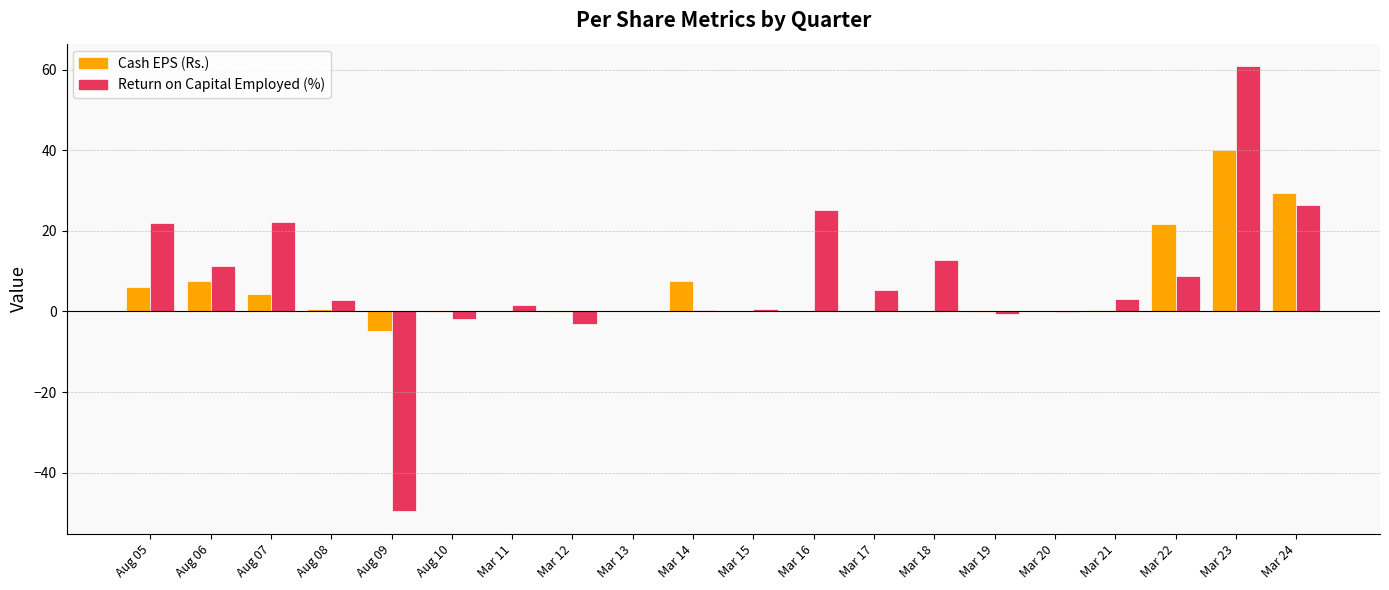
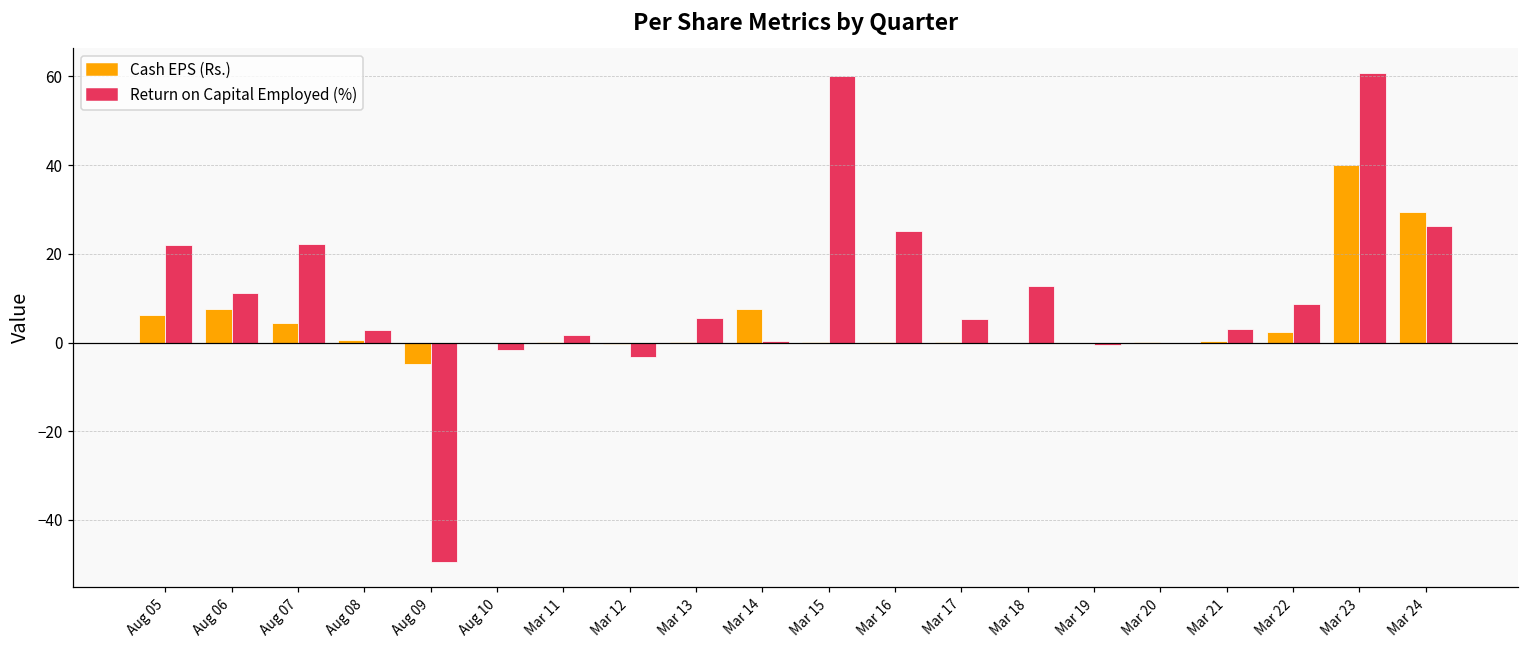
Return on Capital Employed (%), Mar 13: 0 -> 5
Return on Capital Employed (%), Mar 15: 1 -> 60
Cash EPS (Rs.), Mar 22: 22 -> 2
